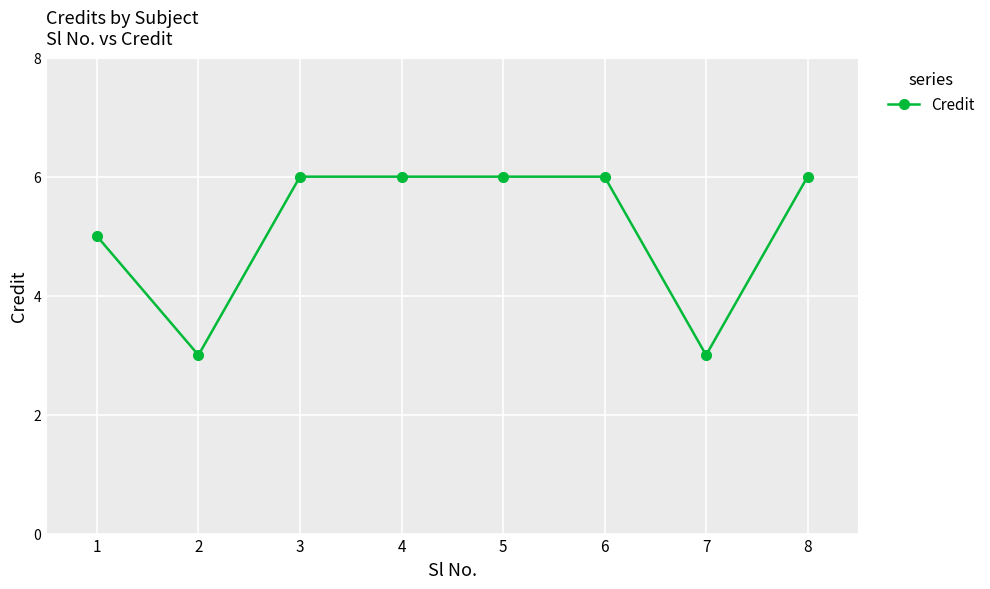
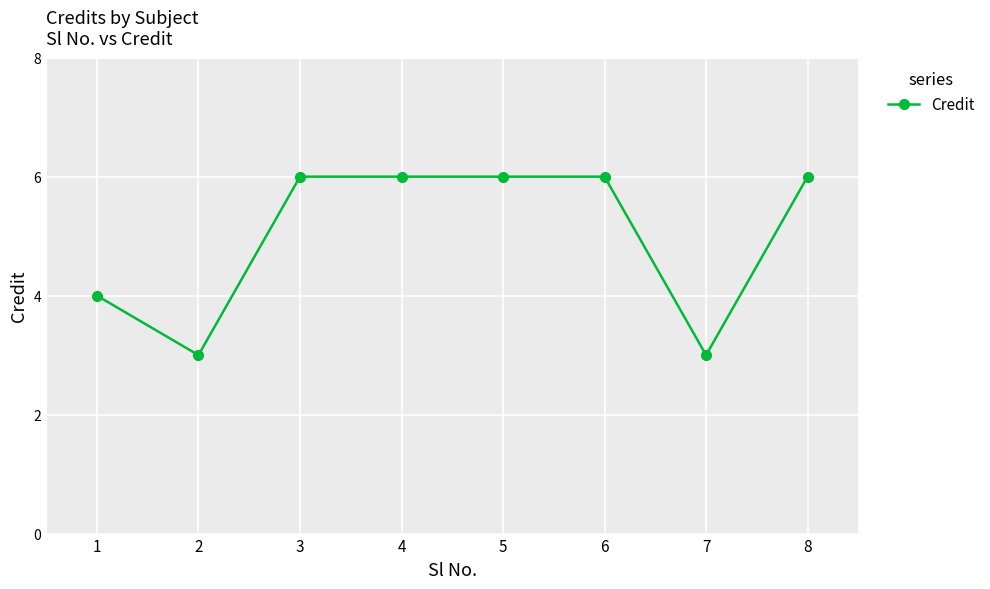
1: 5 -> 4
